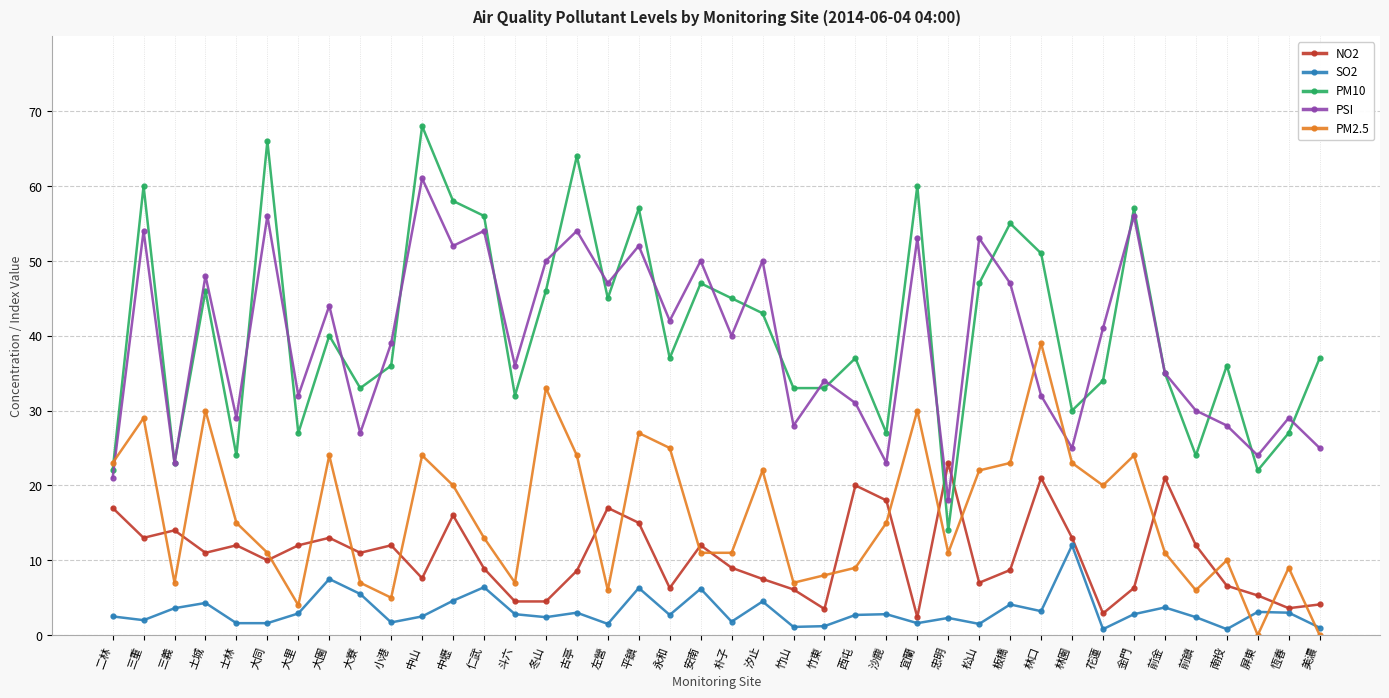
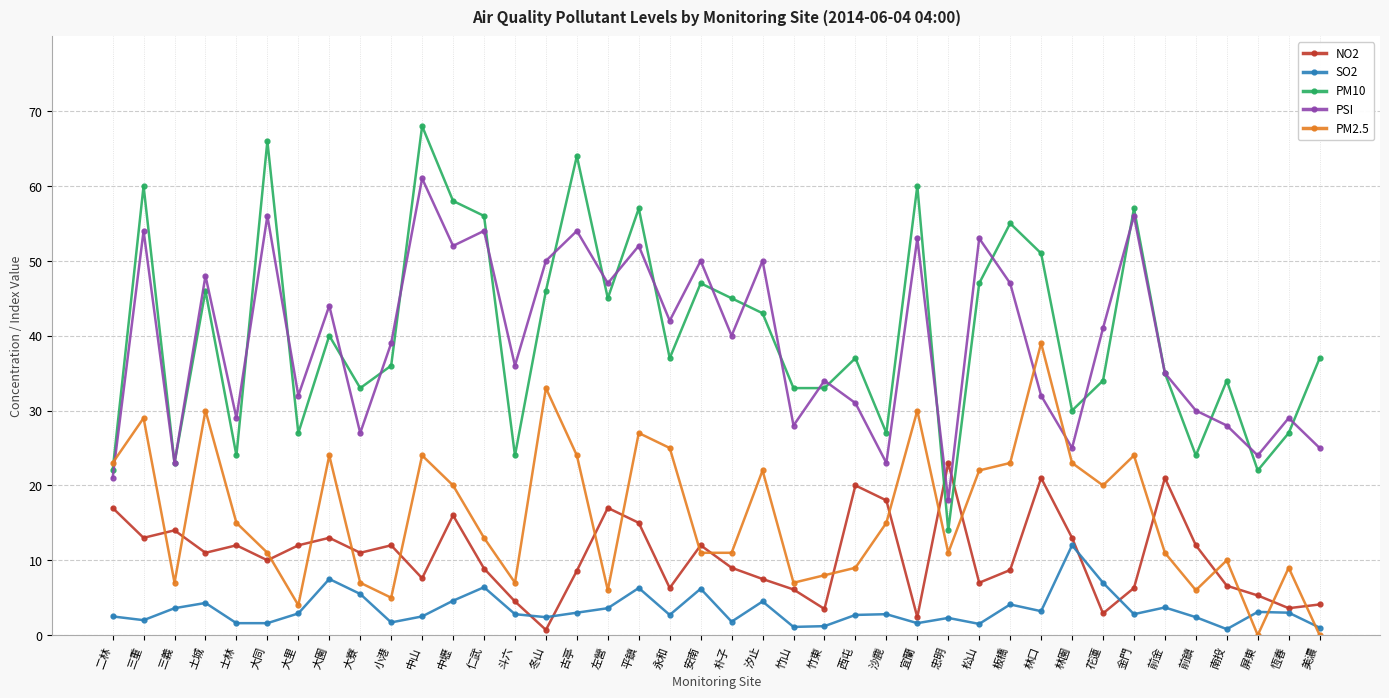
PM10, 斗六: 32 -> 24
NO2, 冬山: 5 -> 1
SO2, 左營: 2 -> 4
SO2, 花蓮: 1 -> 7
PM10, 南投: 36 -> 34
